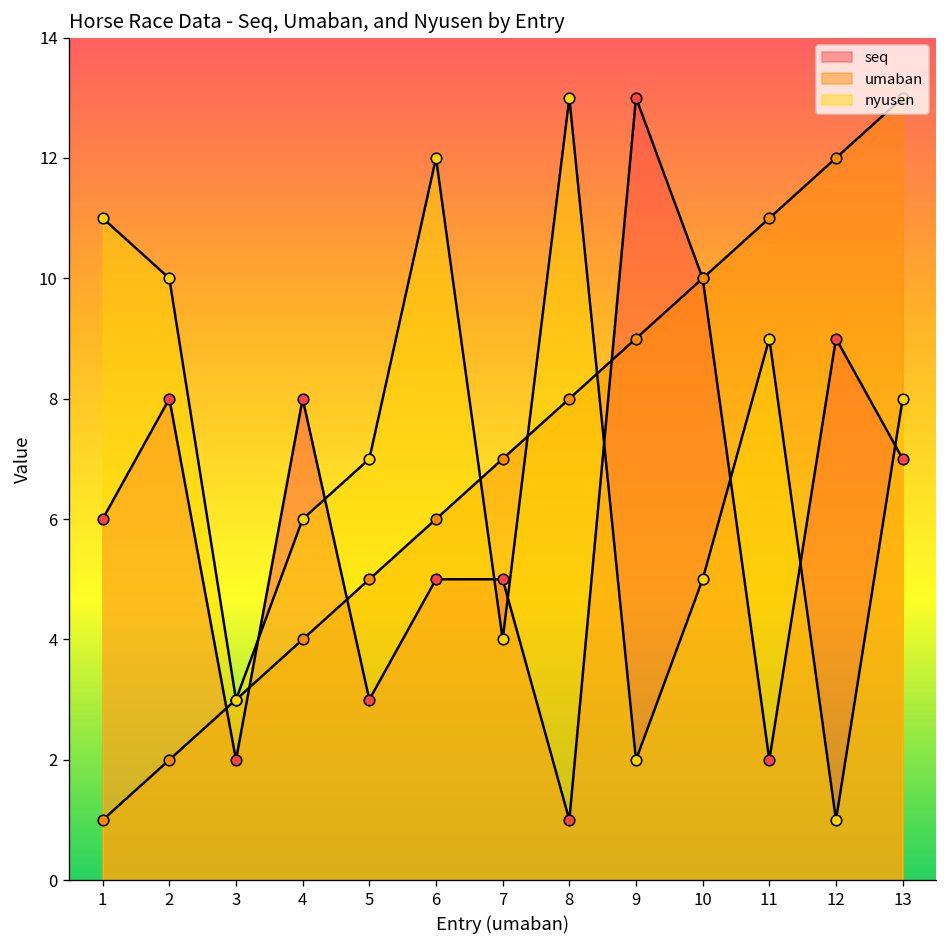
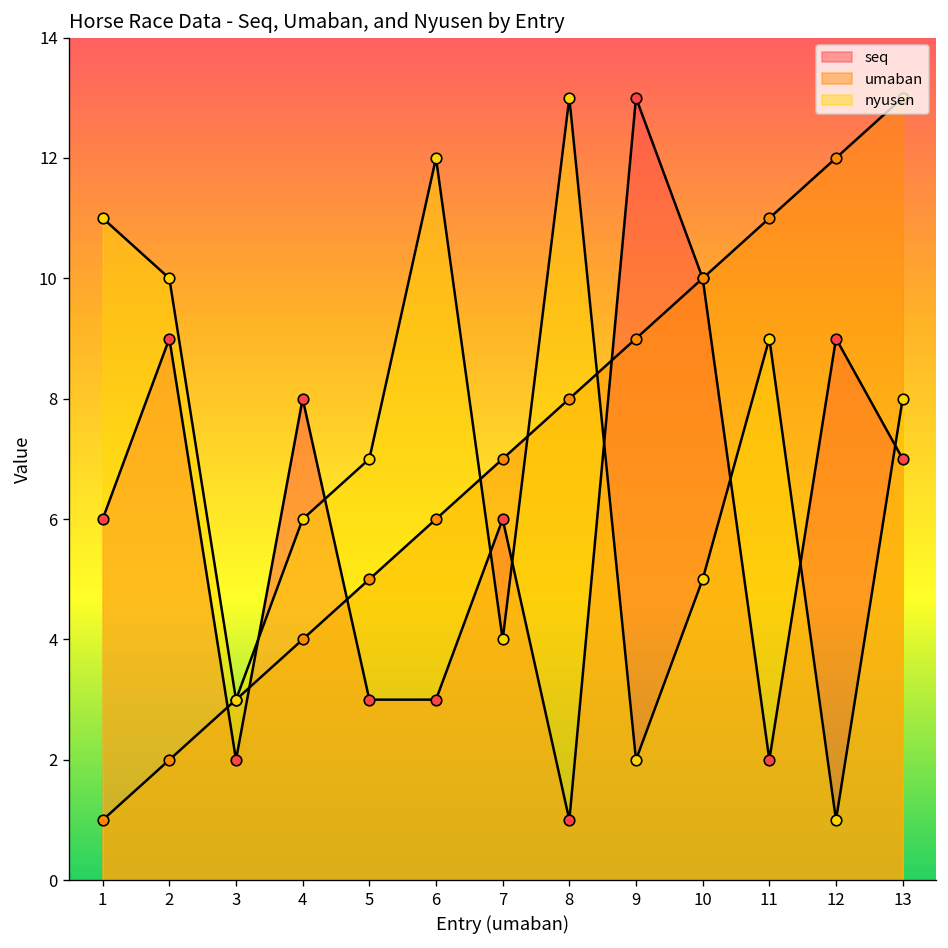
seq, 2: 8 -> 9
seq, 6: 5 -> 3
seq, 7: 5 -> 6
